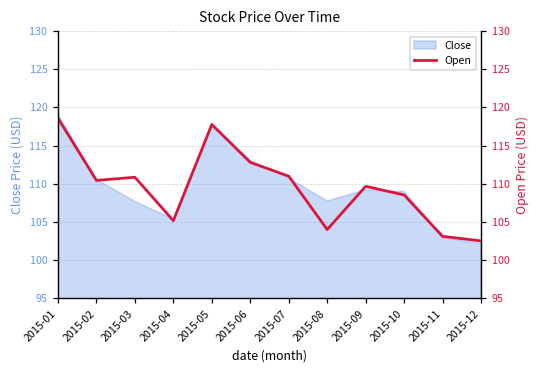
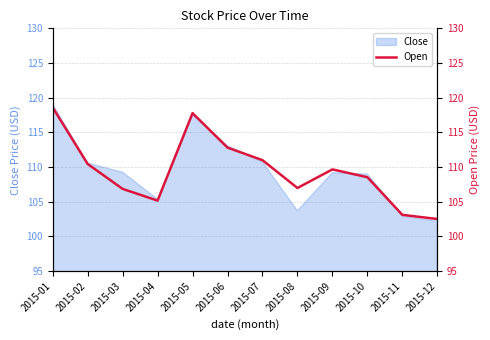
Close, 2015-03: 108 -> 109
Close, 2015-08: 108 -> 104
Open, 2015-03: 111 -> 107
Open, 2015-08: 104 -> 107
